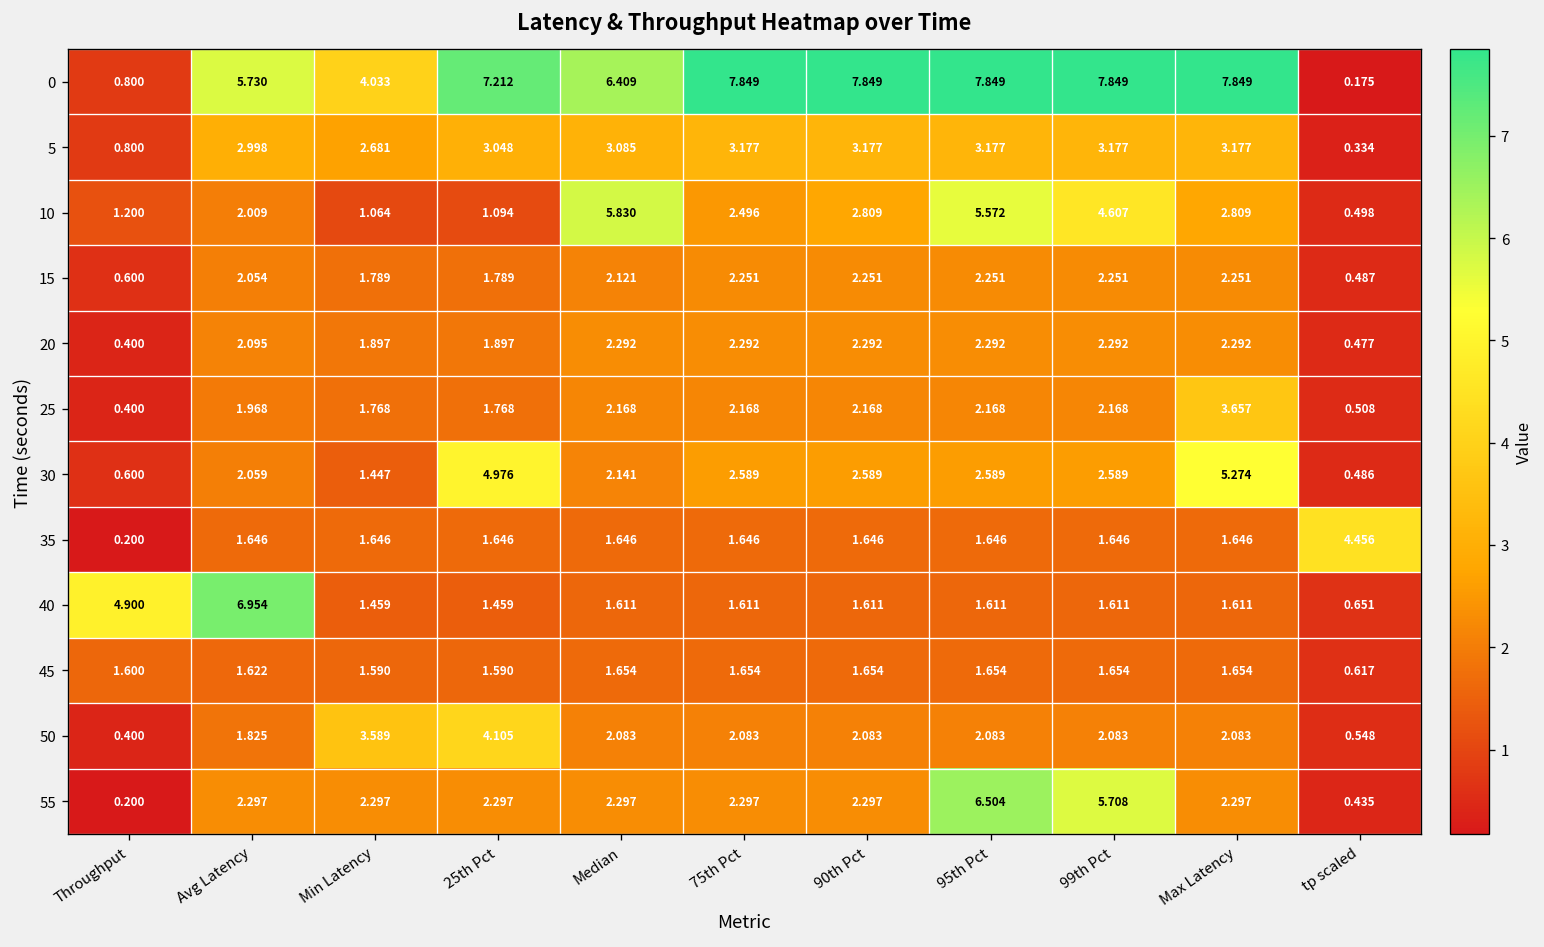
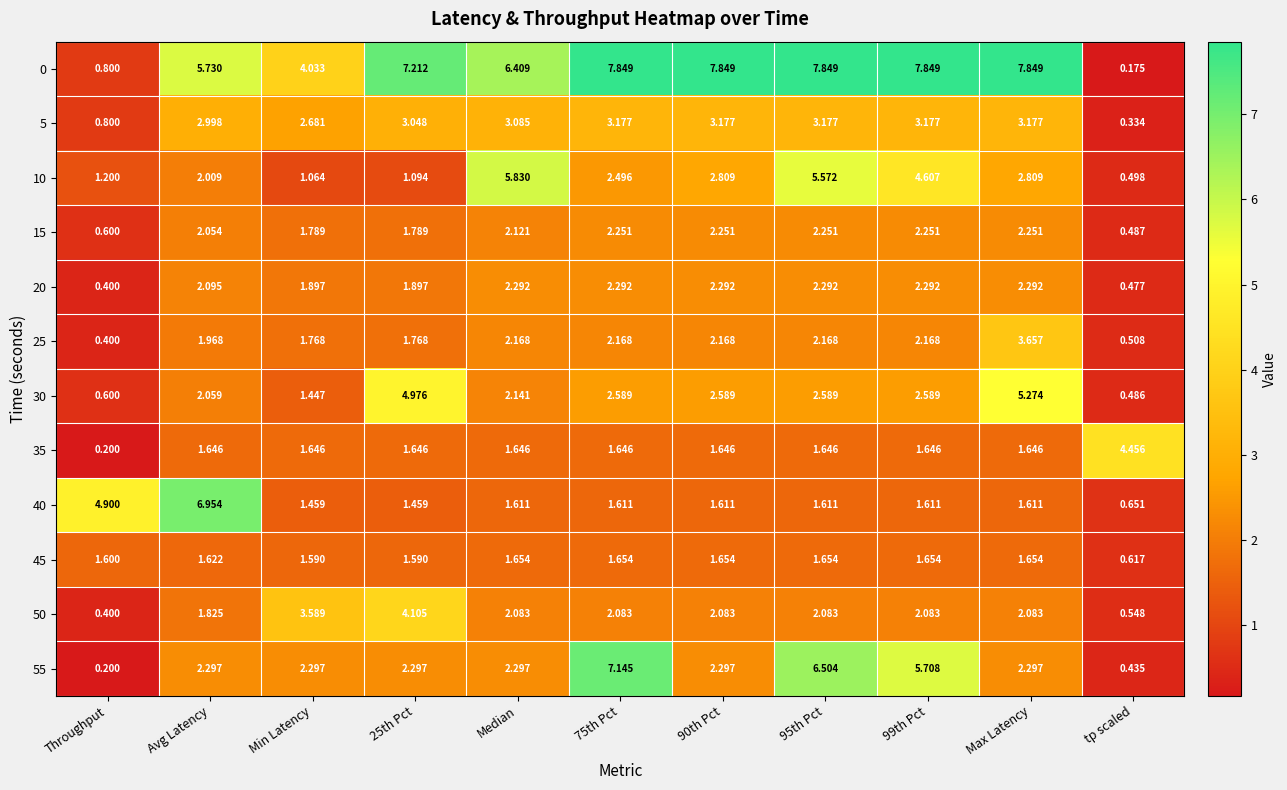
55, 75th Pct: 2.297 -> 7.145
